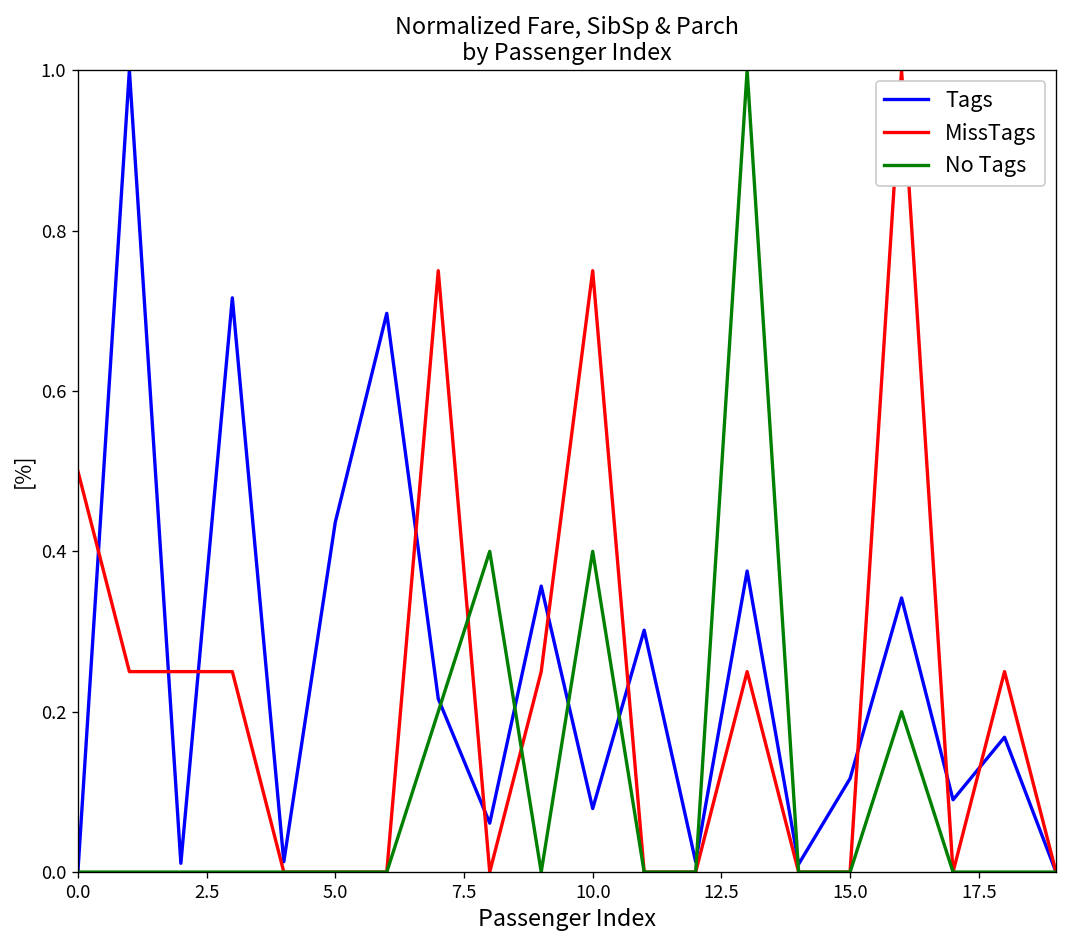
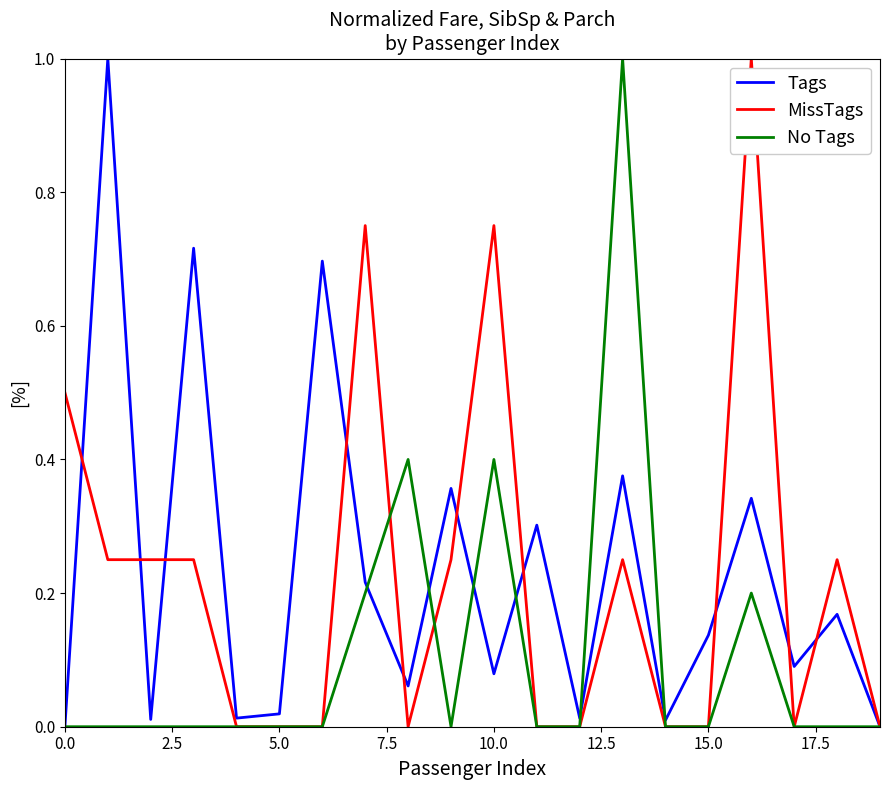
Tags, 5.0: 0.44 -> 0.02
Tags, 15.0: 0.12 -> 0.14
